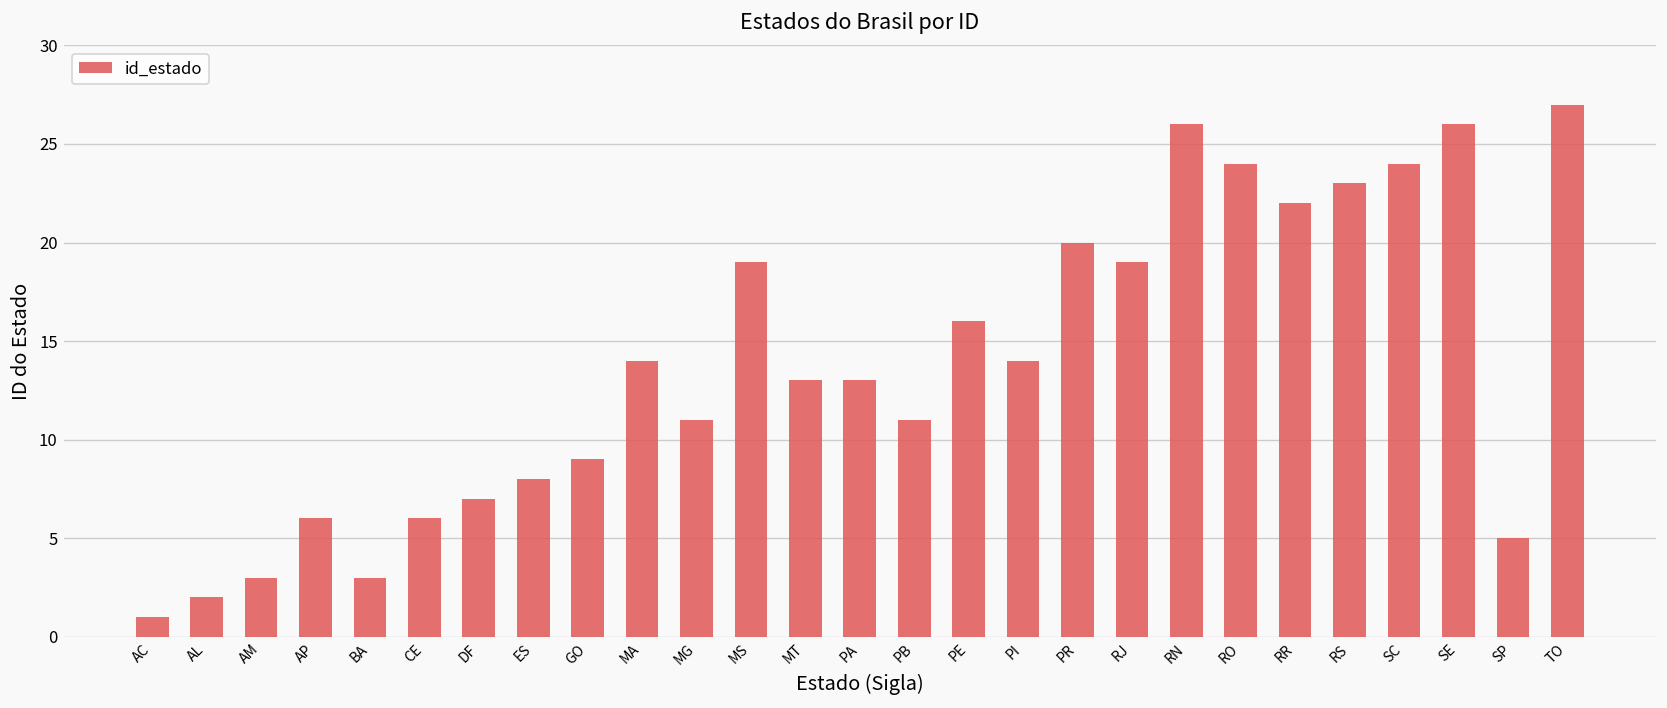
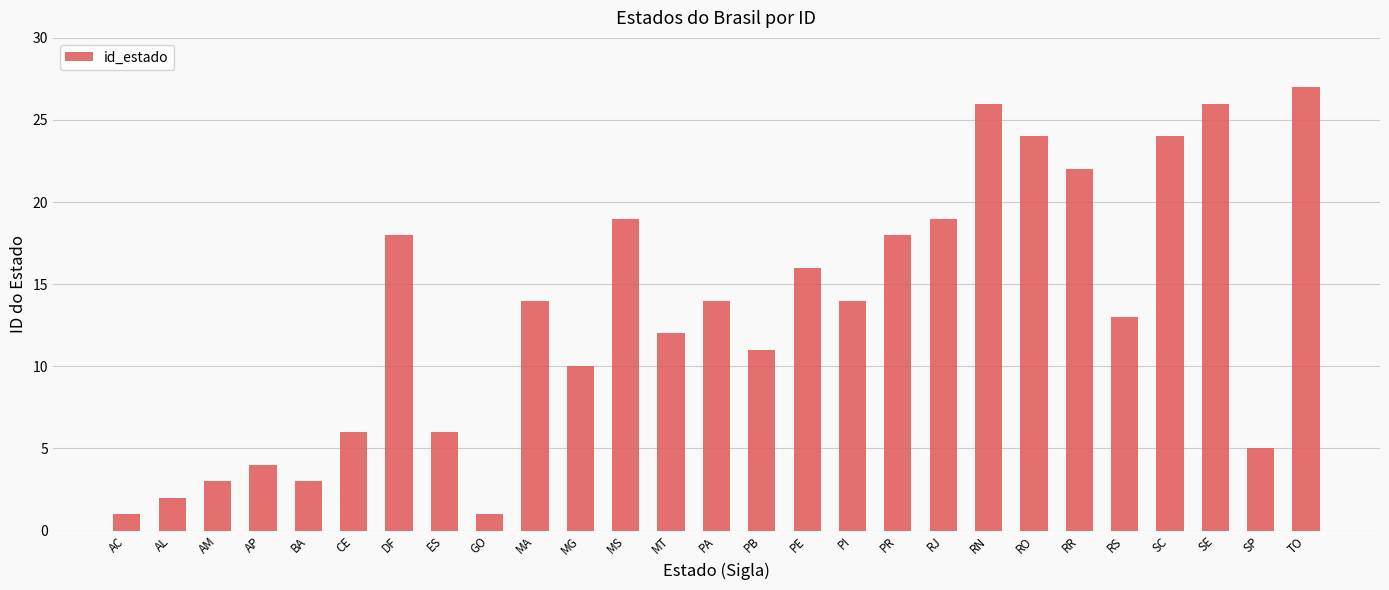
AP: 6 -> 4
DF: 7 -> 18
ES: 8 -> 6
GO: 9 -> 1
MG: 11 -> 10
MT: 13 -> 12
PA: 13 -> 14
PR: 20 -> 18
RS: 23 -> 13
